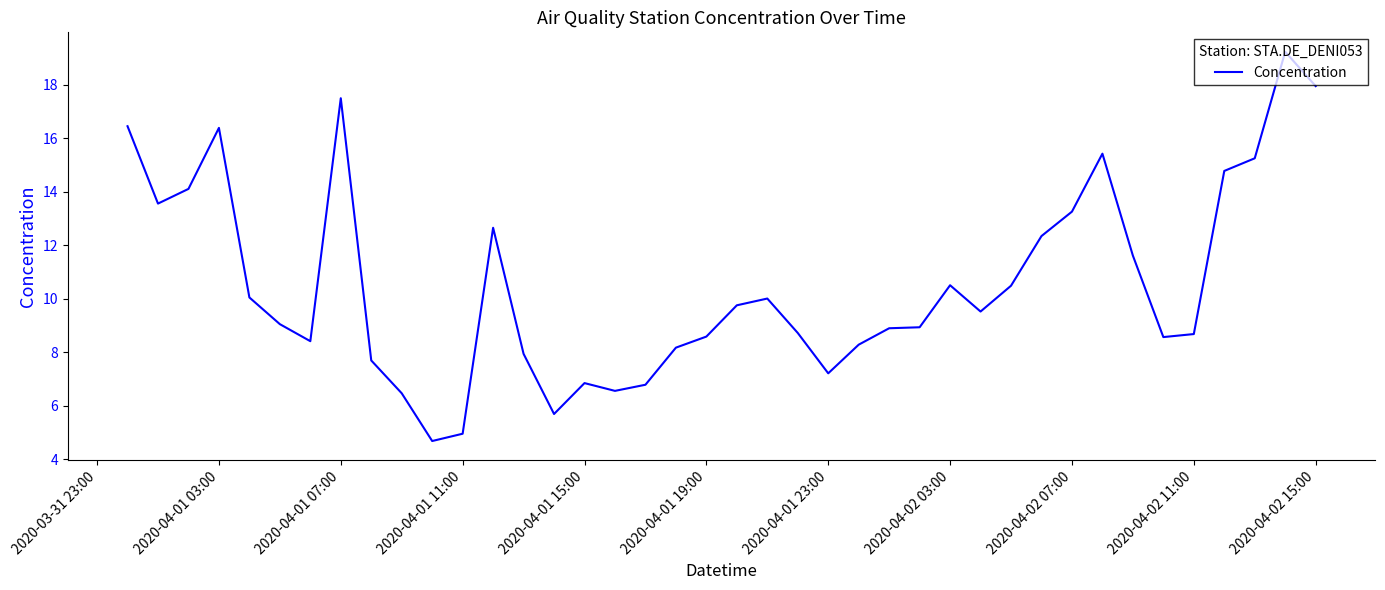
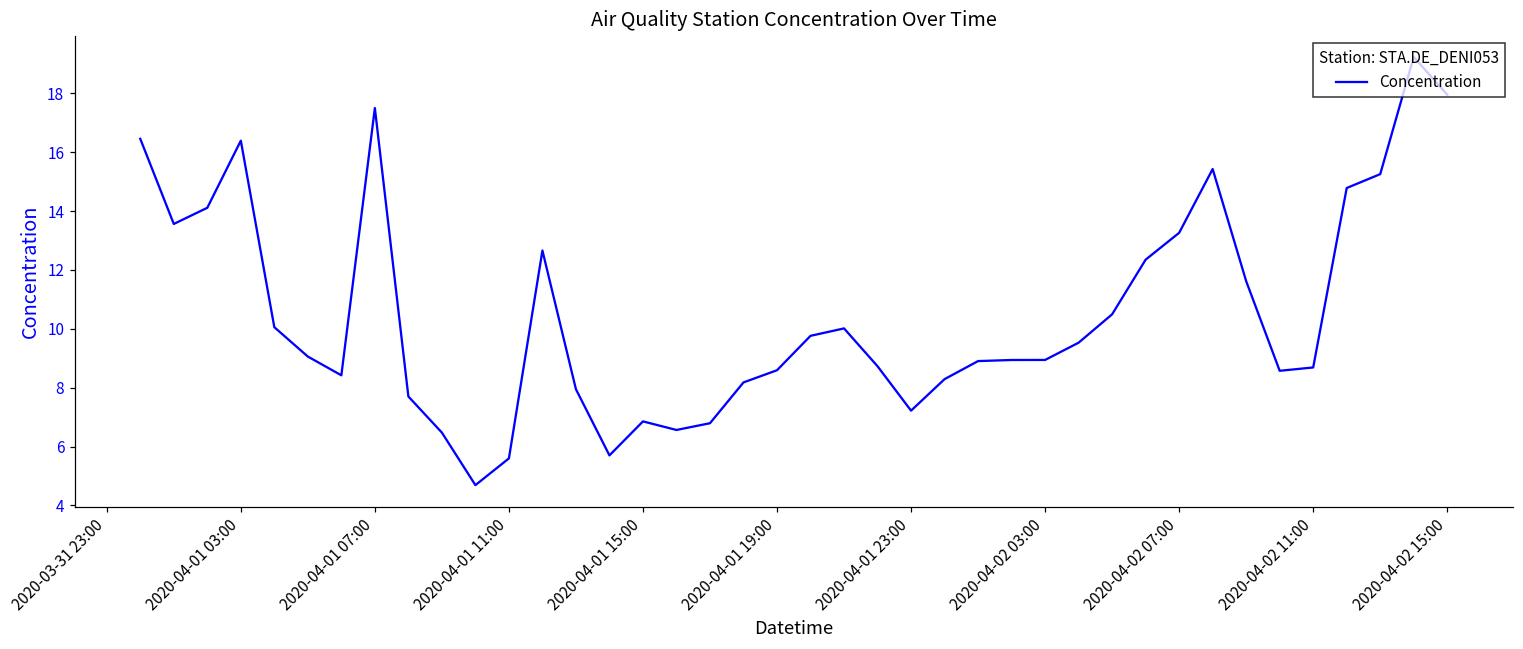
2020-04-01 11:00: 5.0 -> 5.6
2020-04-02 03:00: 10.5 -> 8.9
